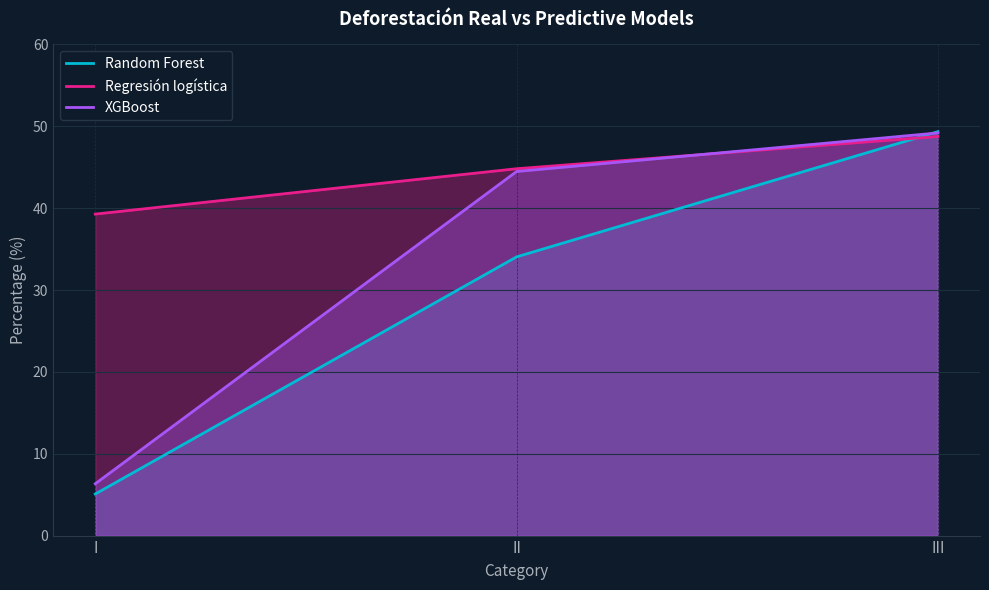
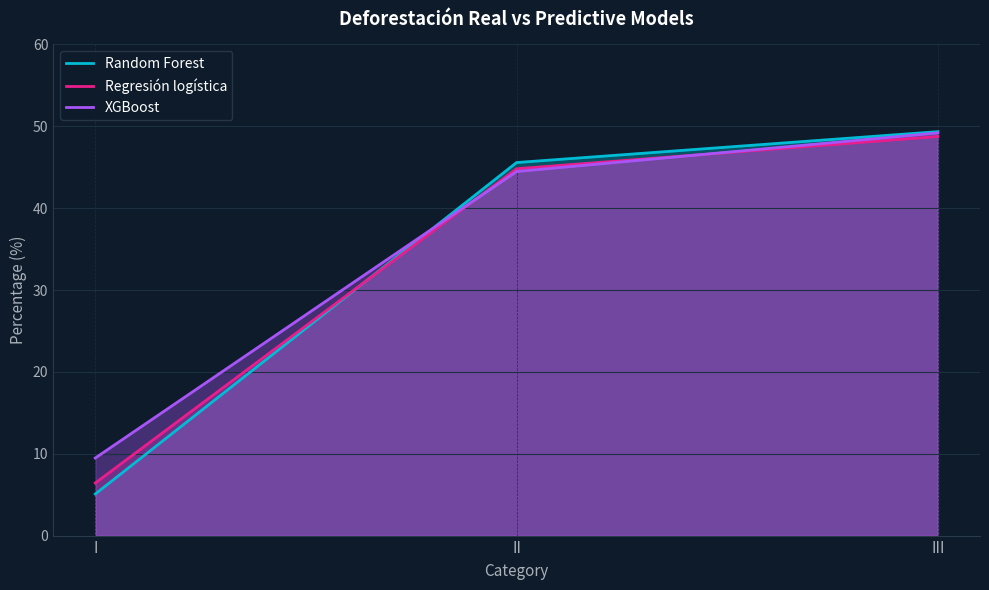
Regresión logística, I: 39 -> 6
XGBoost, I: 6 -> 9
Random Forest, II: 34 -> 46
